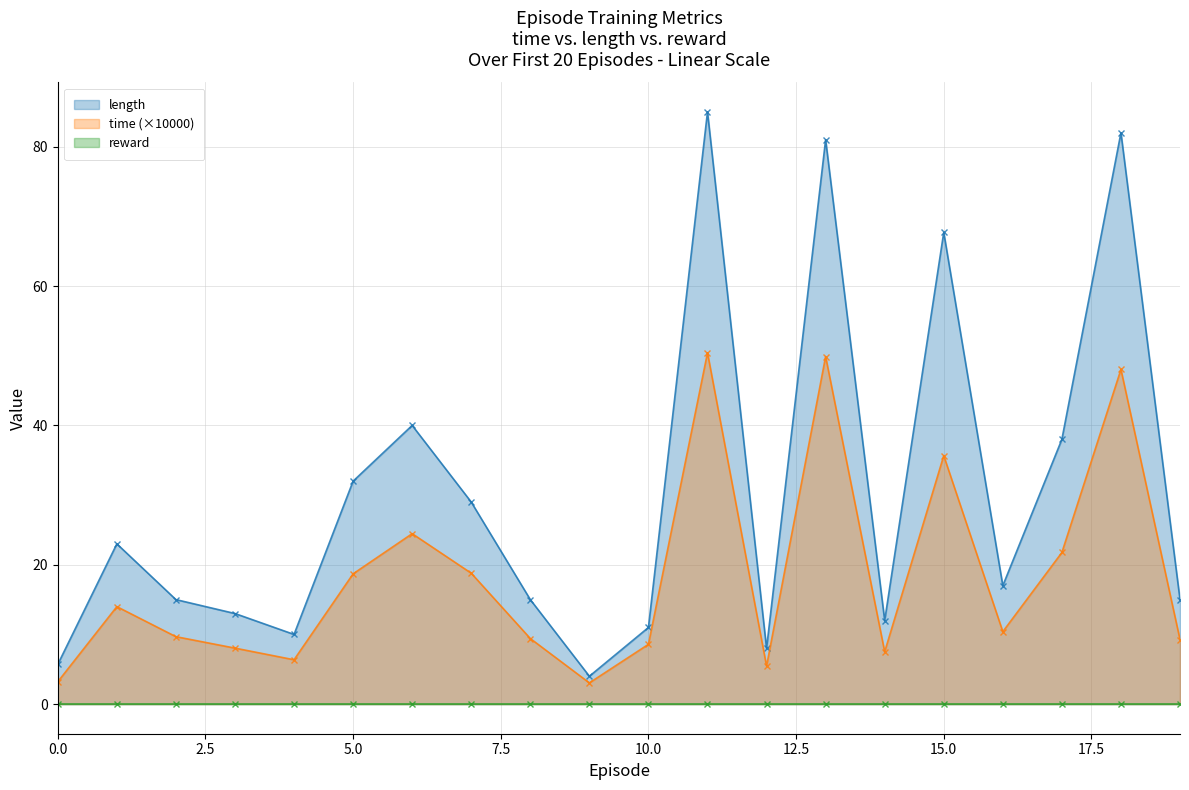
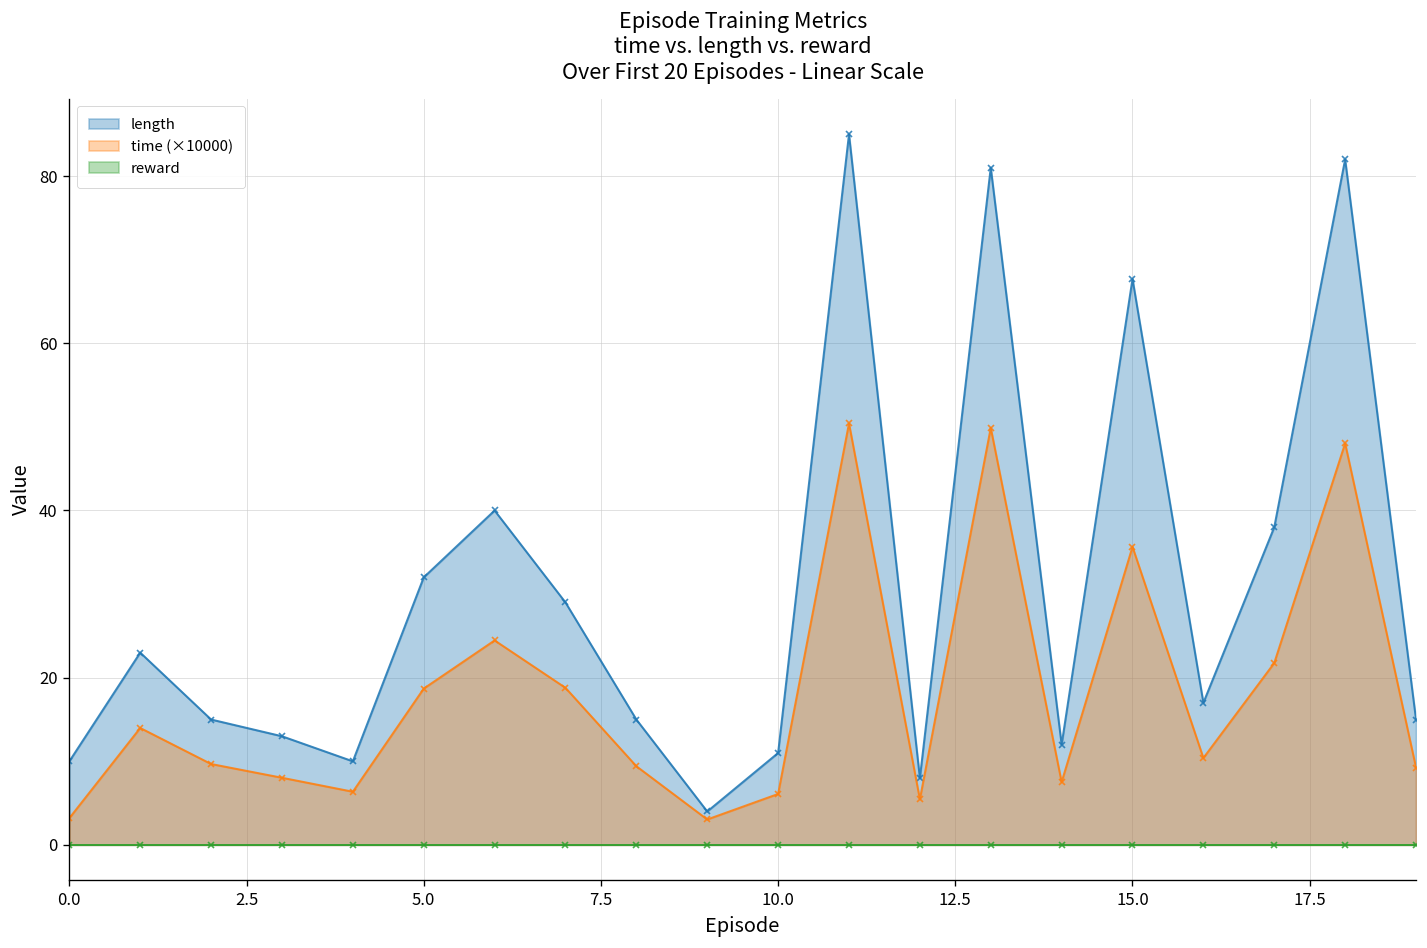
length, 0.0: 6 -> 10
time (×10000), 10.0: 9 -> 6
